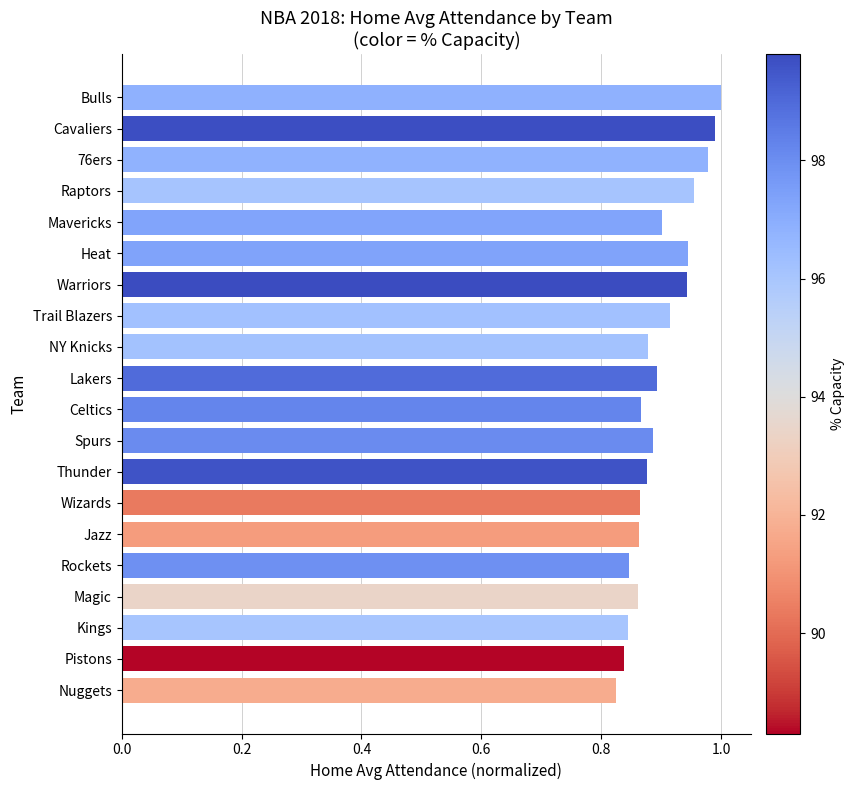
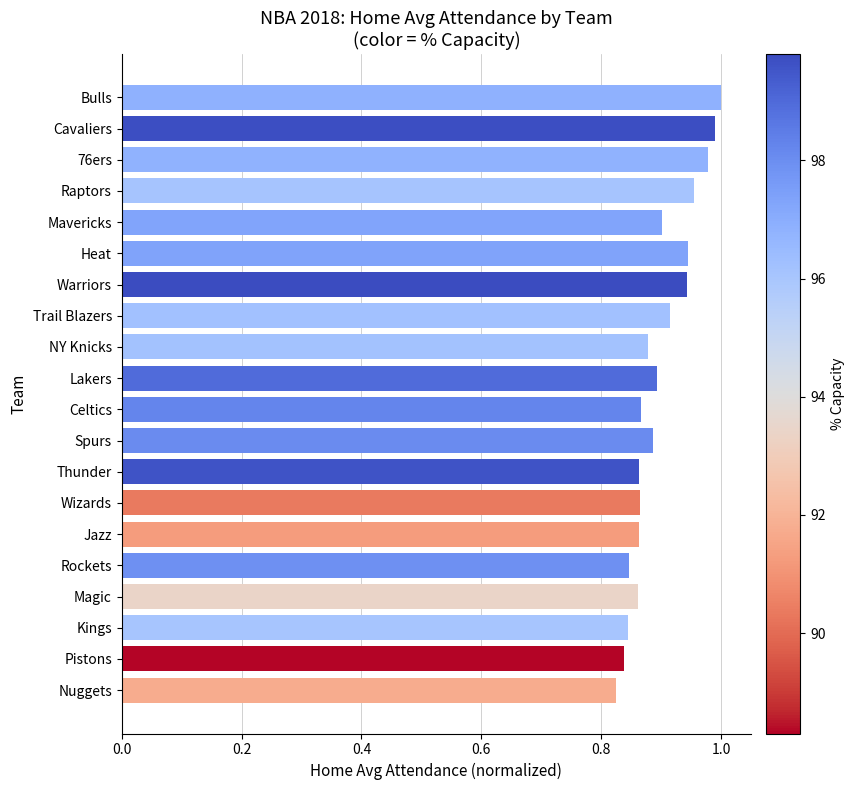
Thunder: 0.88 -> 0.86
